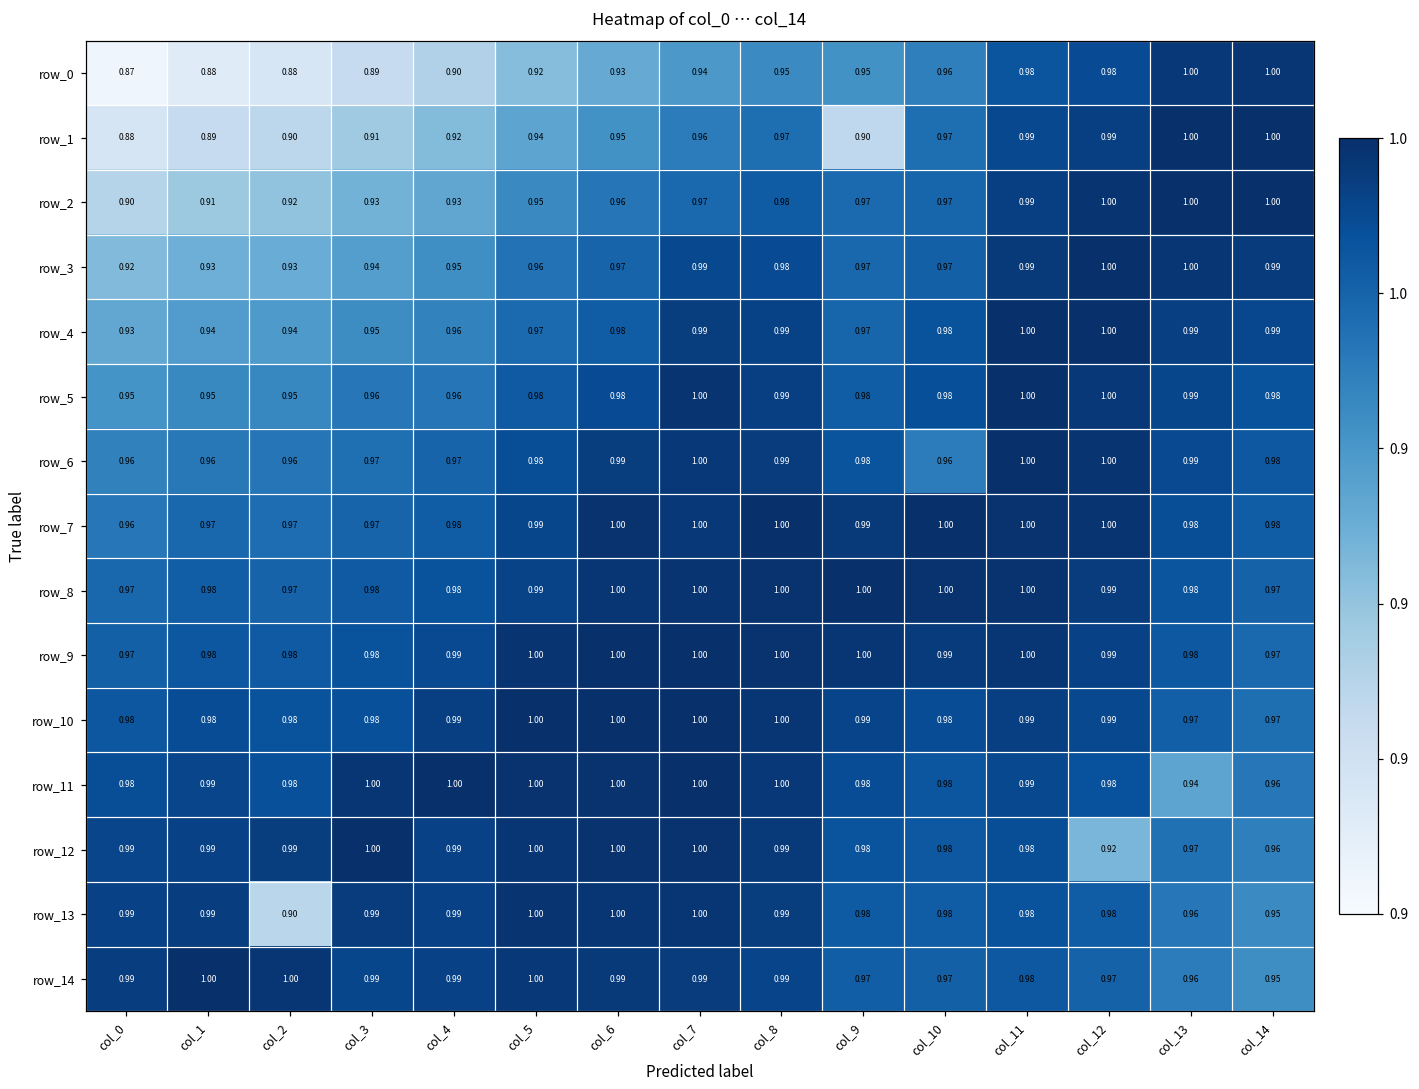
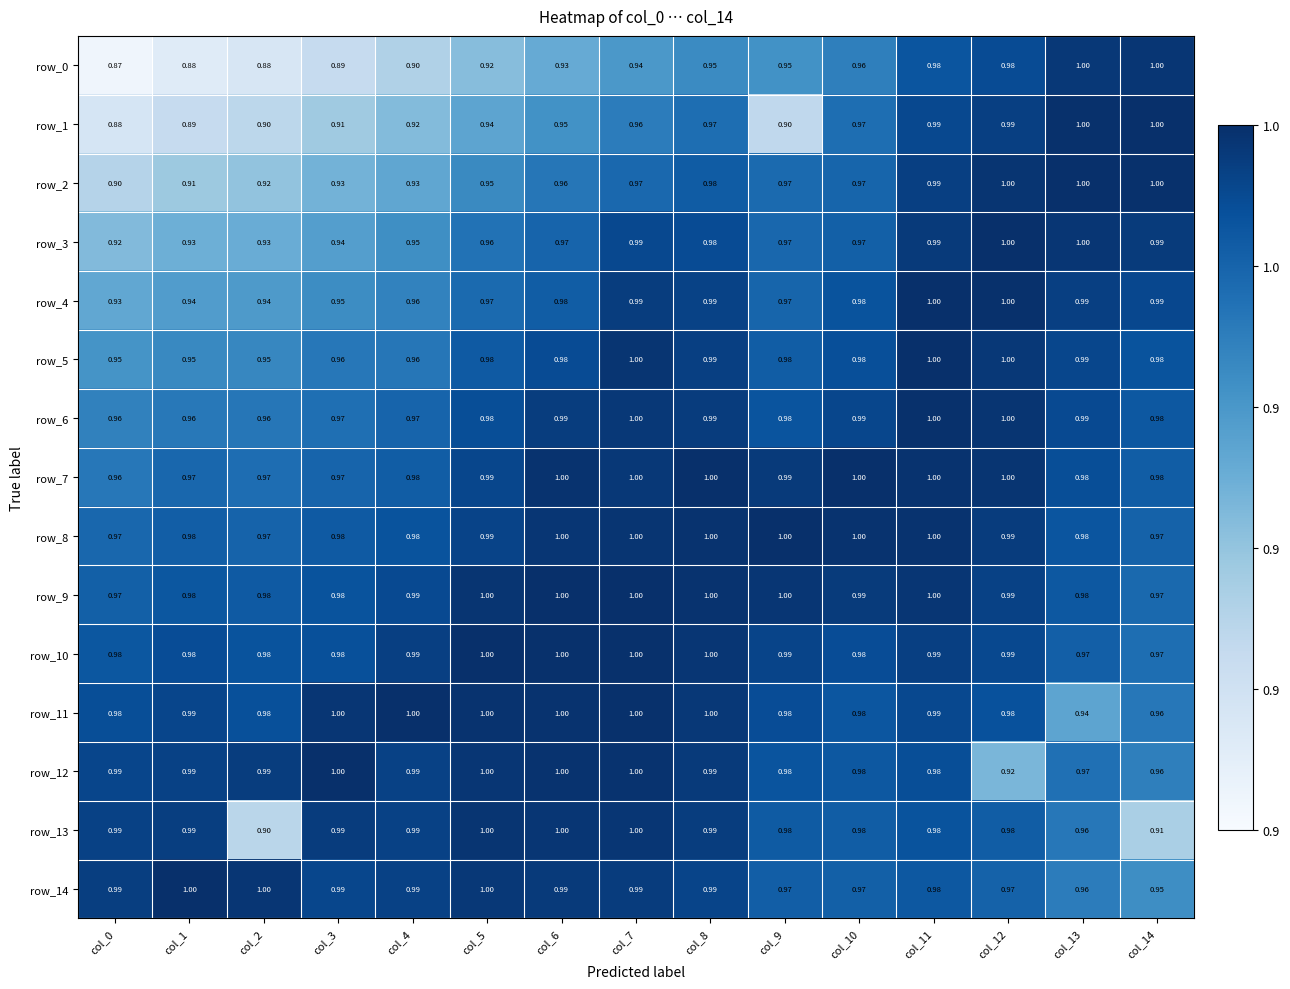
row_6, col_10: 0.96 -> 0.99
row_13, col_14: 0.95 -> 0.91
